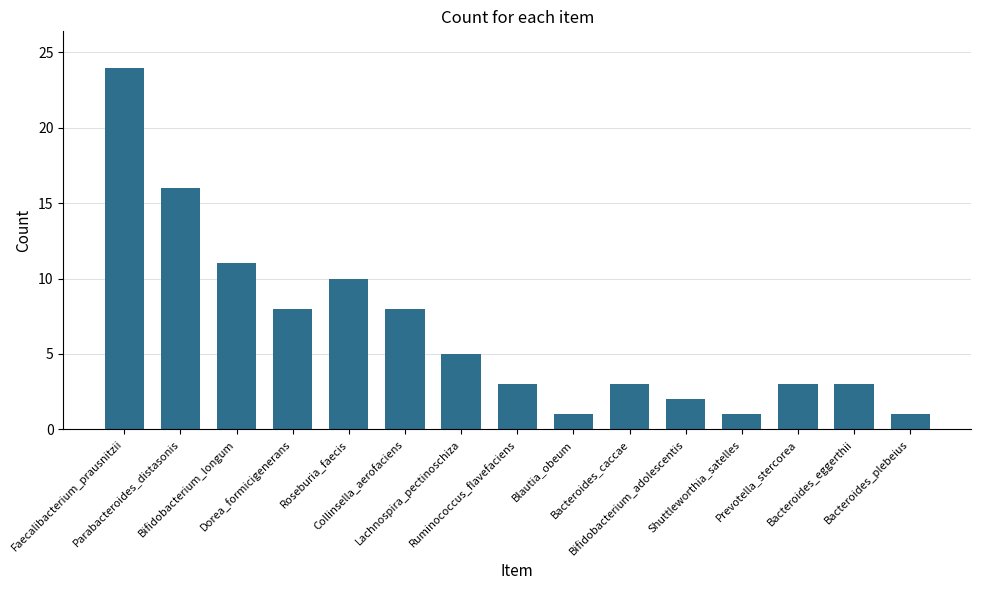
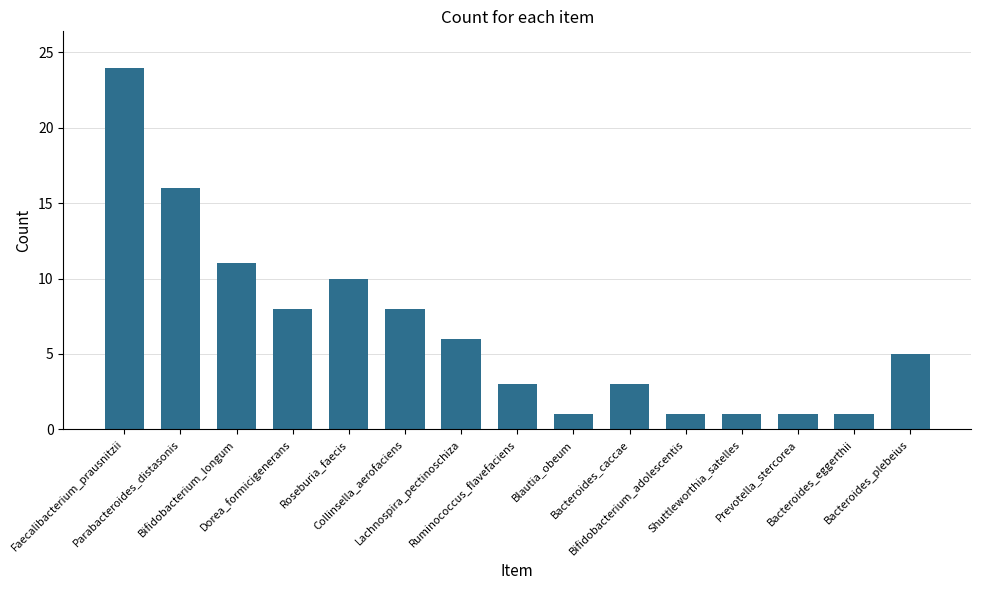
Lachnospira_pectinoschiza: 5 -> 6
Bifidobacterium_adolescentis: 2 -> 1
Prevotella_stercorea: 3 -> 1
Bacteroides_eggerthii: 3 -> 1
Bacteroides_plebeius: 1 -> 5
